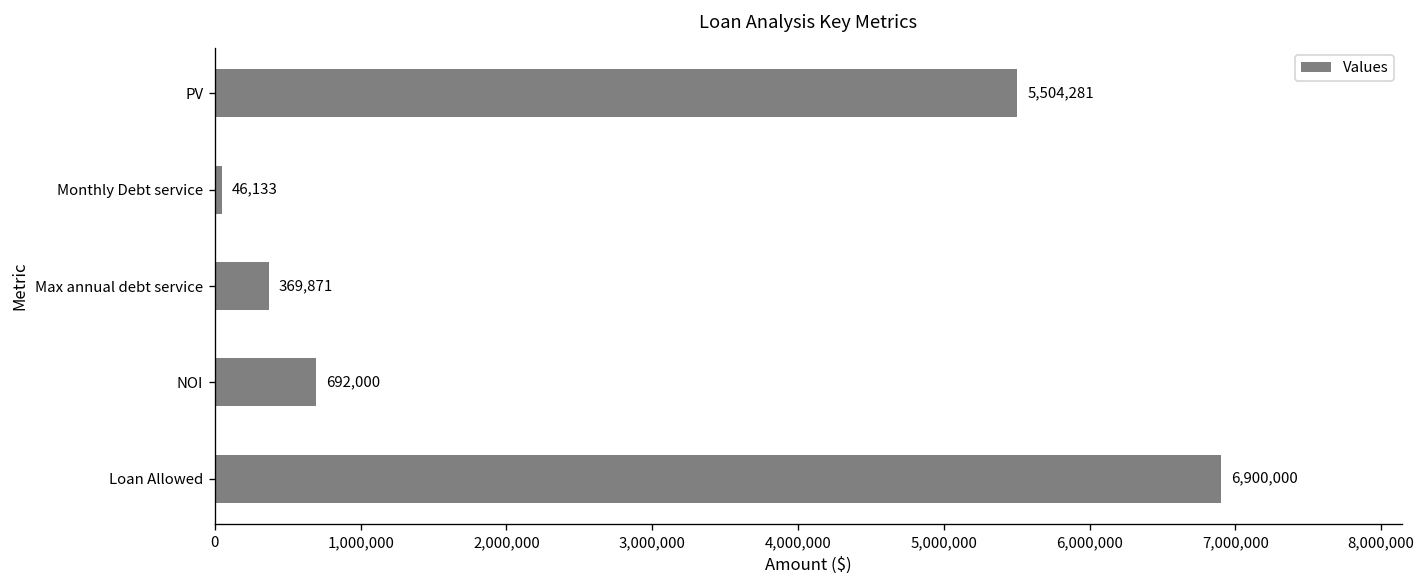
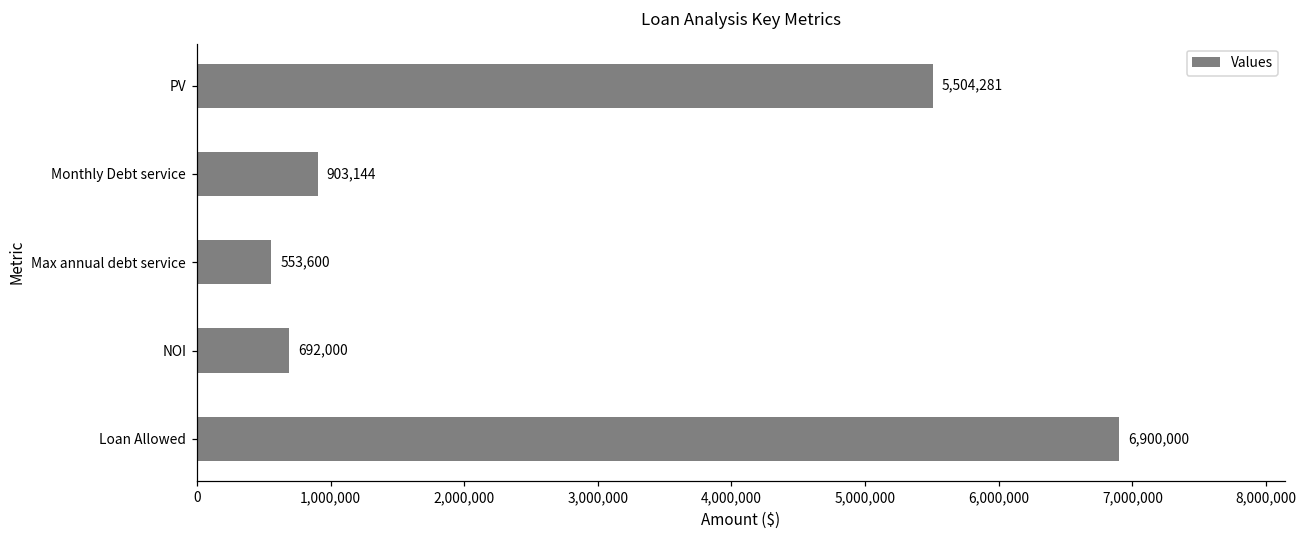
Monthly Debt service: 46,133 -> 903,144
Max annual debt service: 369,871 -> 553,600
